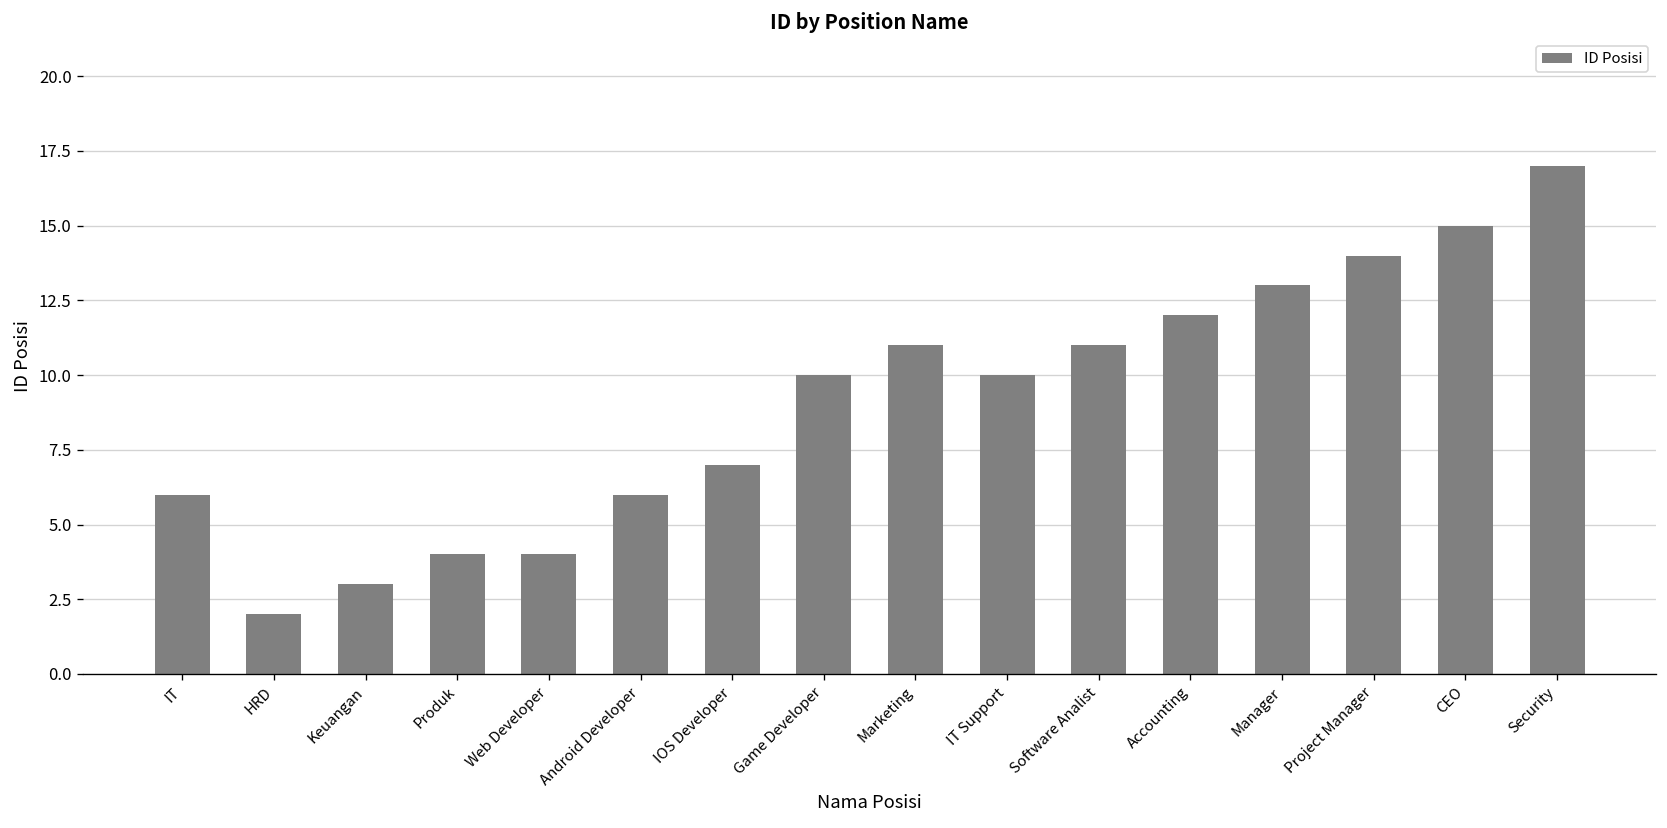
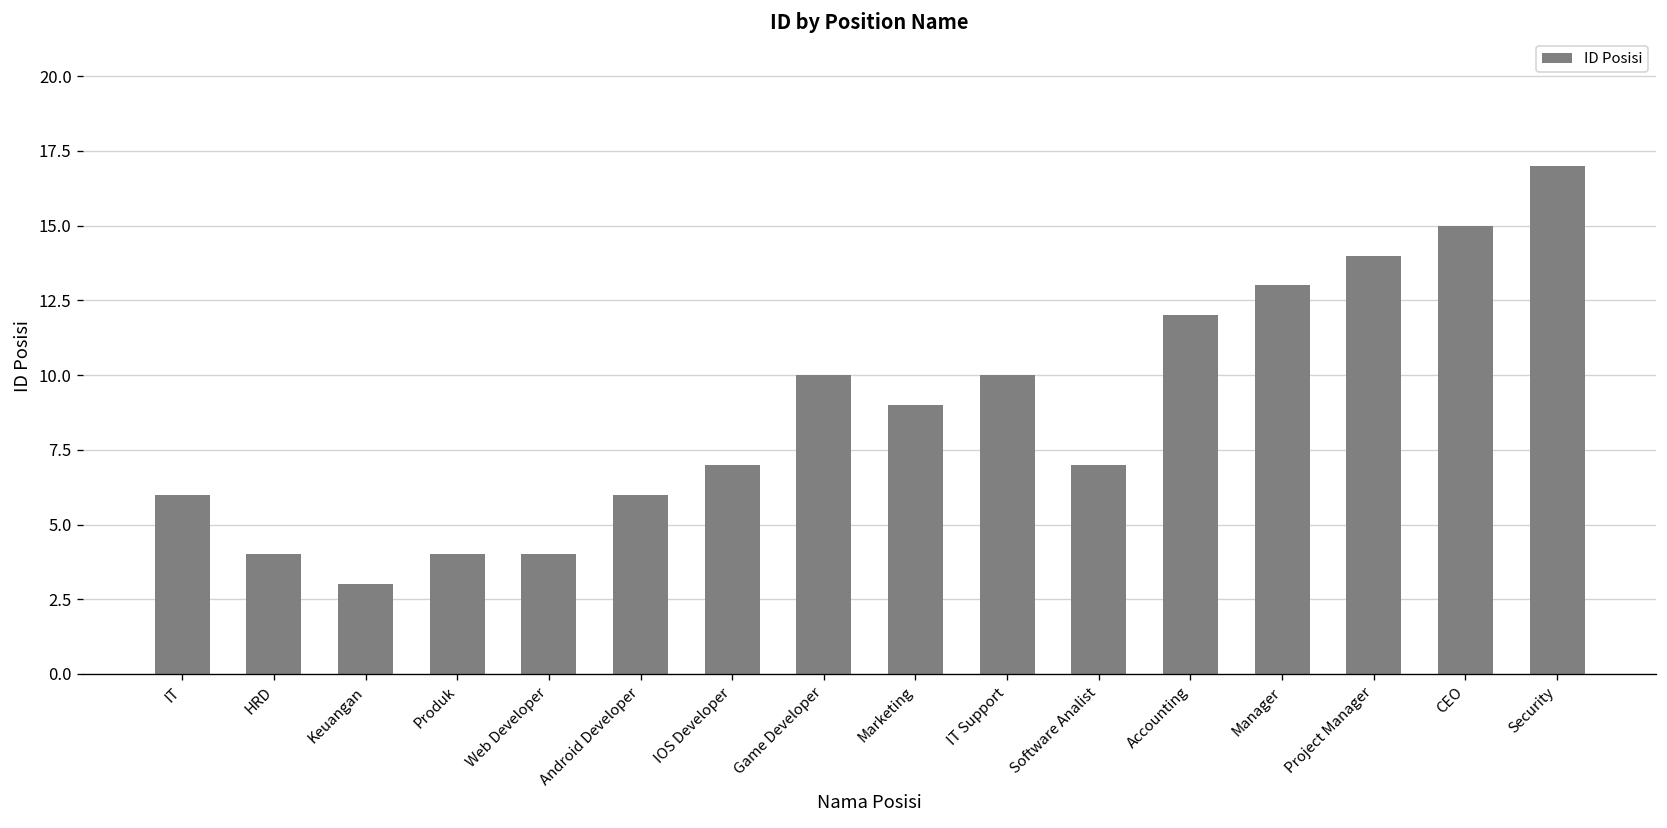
HRD: 2 -> 4
Marketing: 11 -> 9
Software Analist: 11 -> 7
